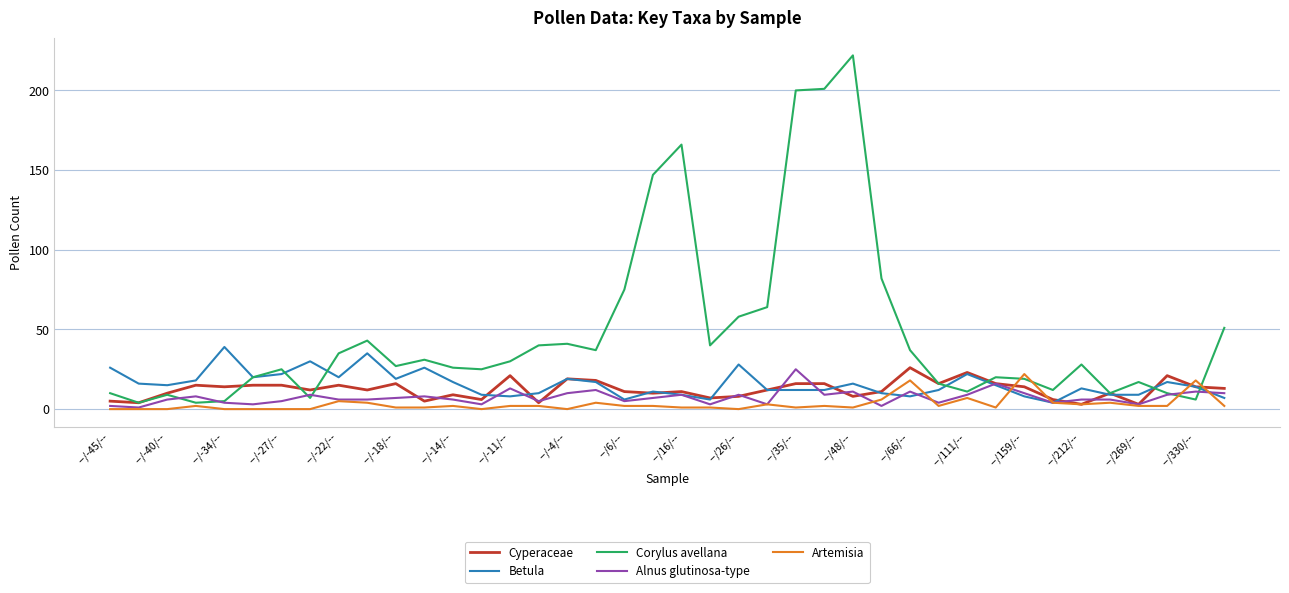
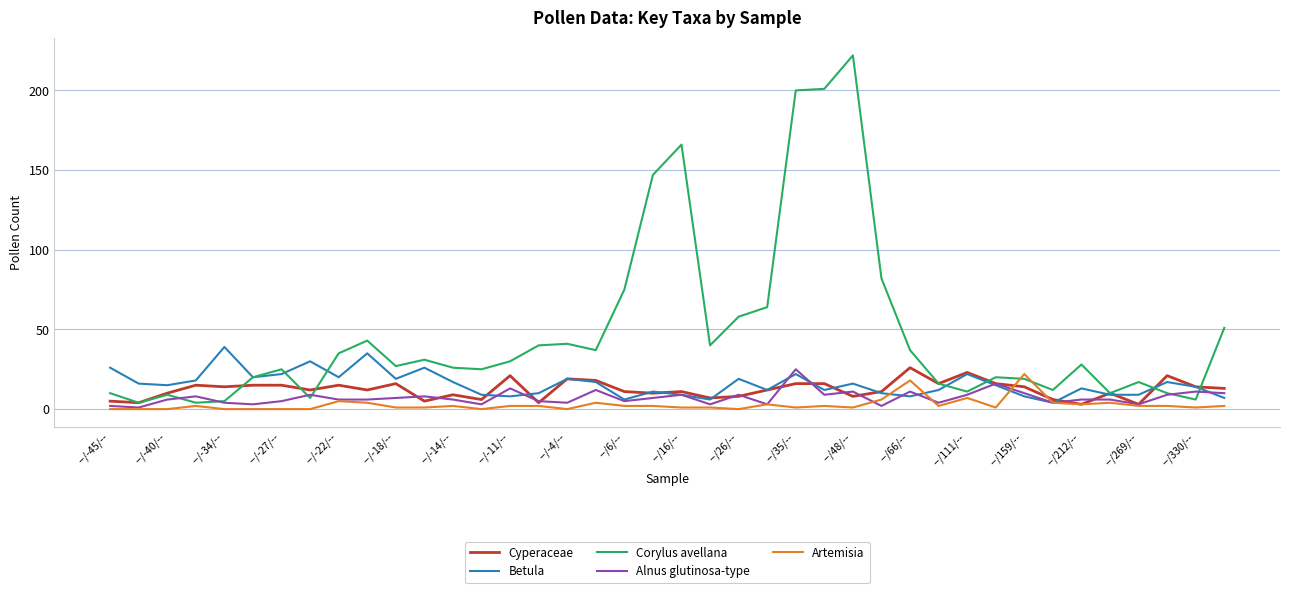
Alnus glutinosa-type, --/-4/--: 10 -> 4
Betula, --/26/--: 28 -> 19
Betula, --/35/--: 12 -> 22
Artemisia, --/330/--: 18 -> 1
